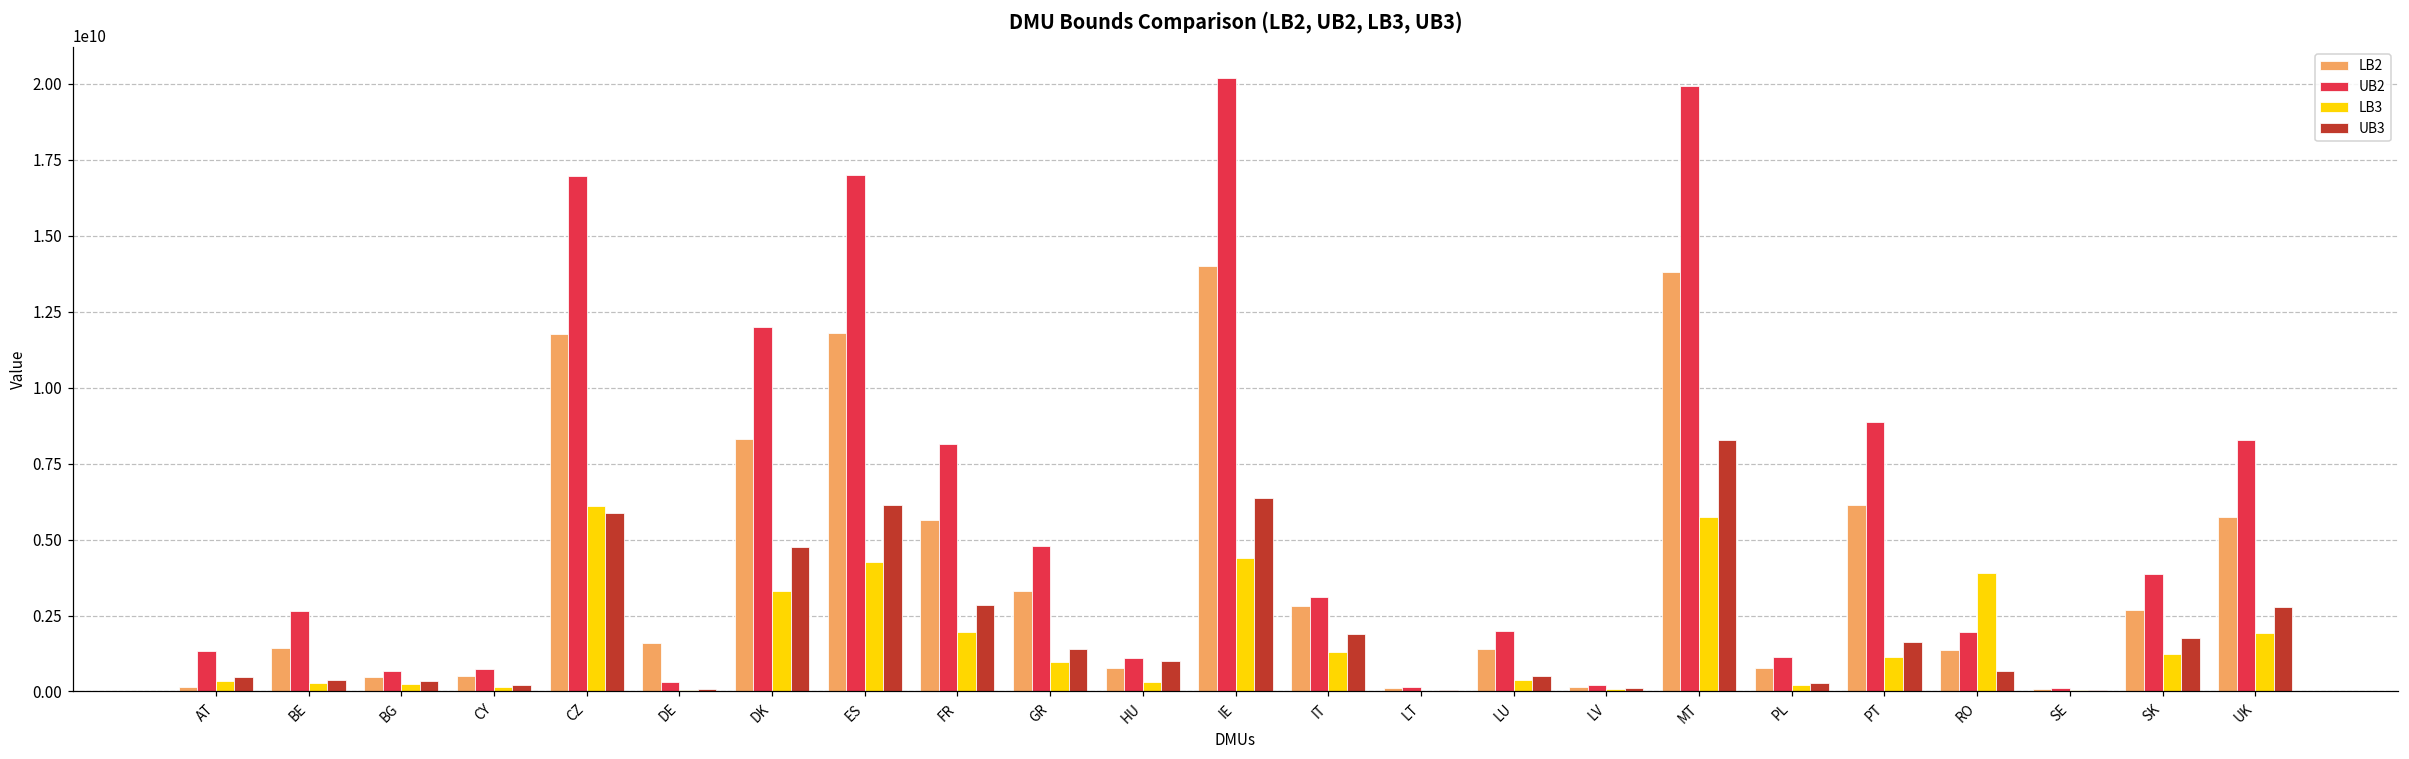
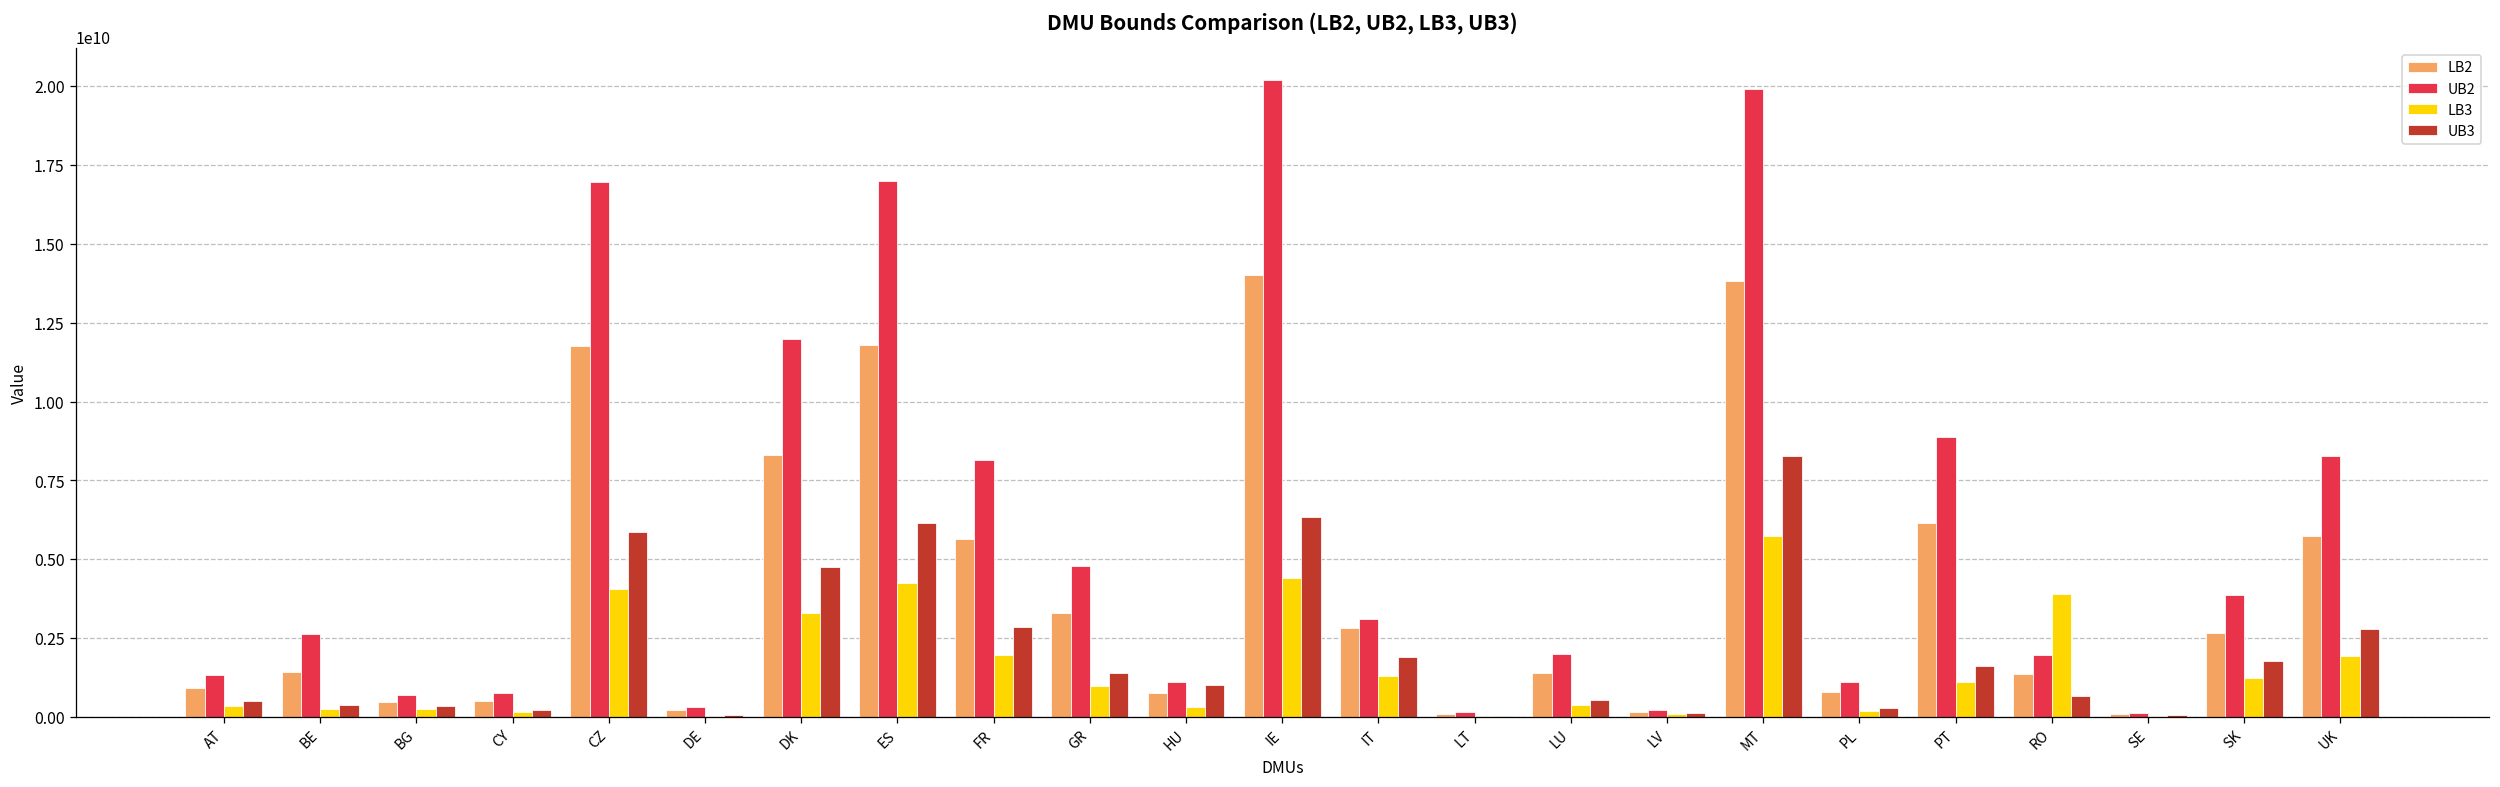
LB2, AT: 200000000 -> 900000000
LB3, CZ: 6100000000 -> 4100000000
LB2, DE: 1600000000 -> 200000000
